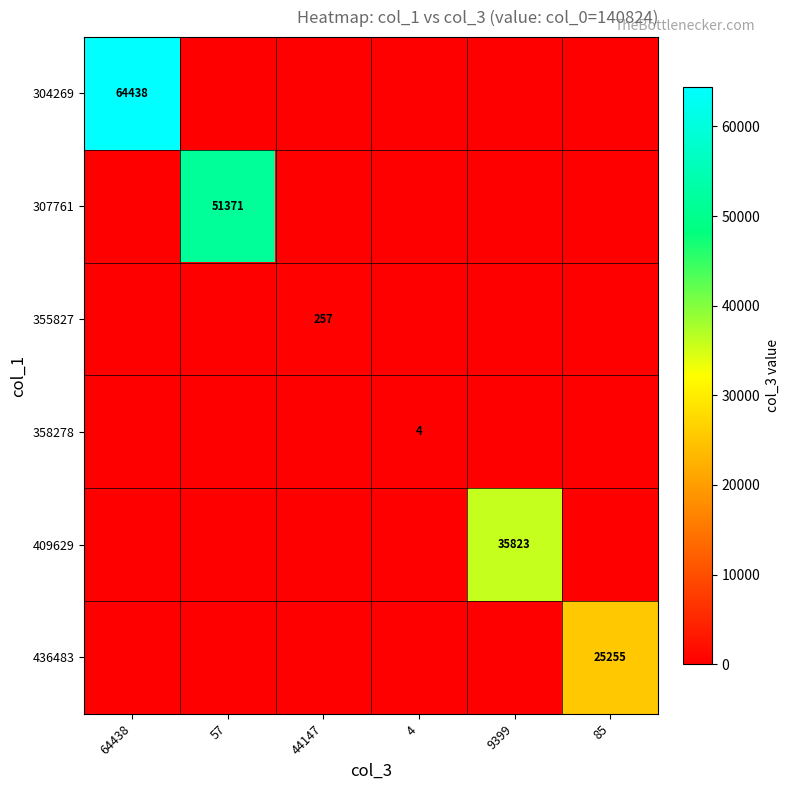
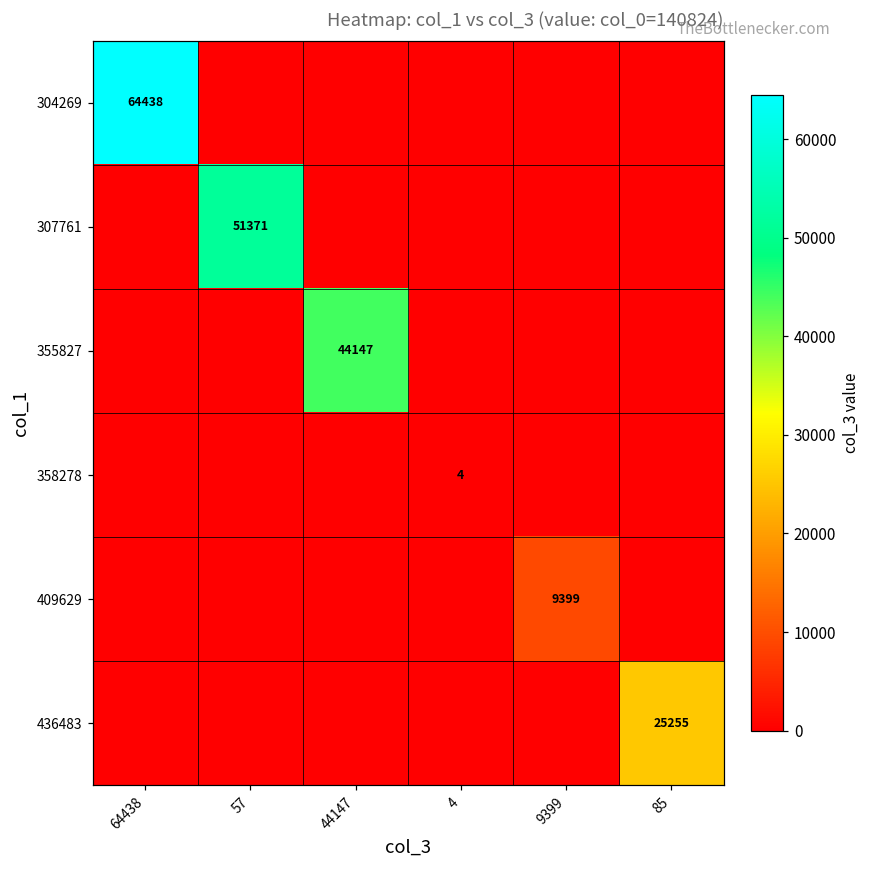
355827, 44147: 257 -> 44147
409629, 9399: 35823 -> 9399
